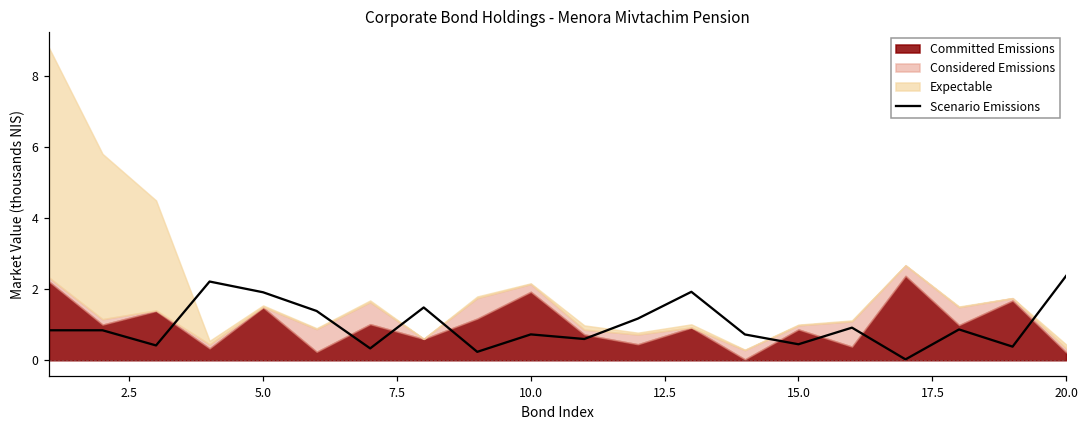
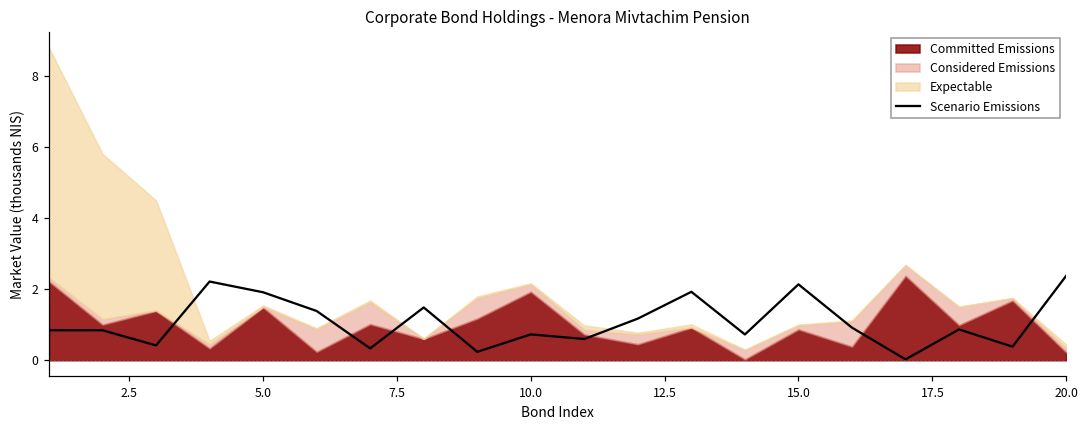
Scenario Emissions, 15.0: 0.5 -> 2.1
